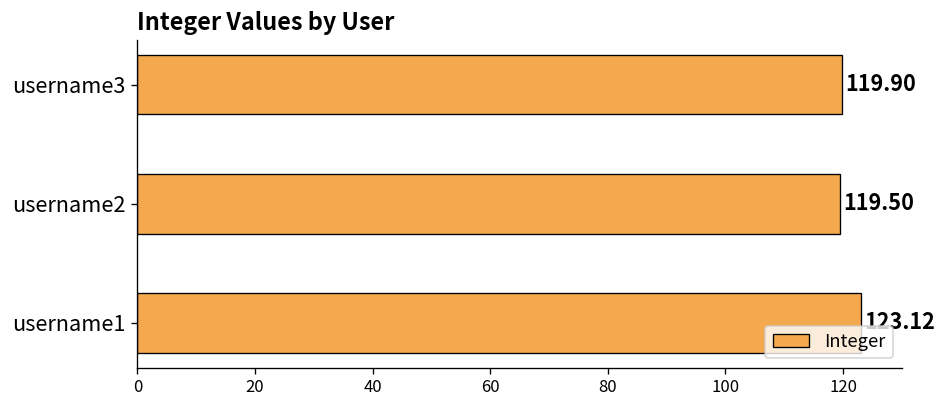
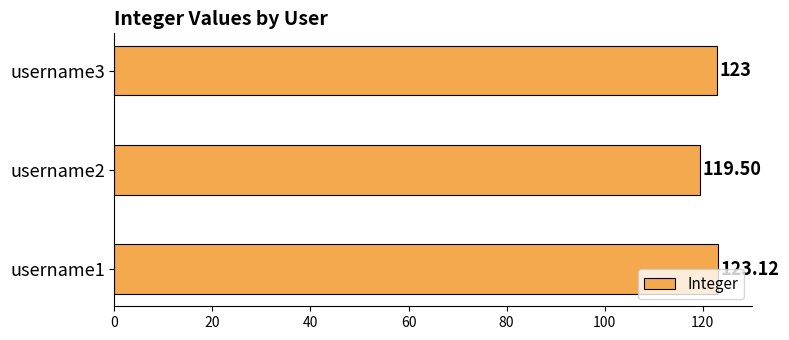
username3: 119.90 -> 123
